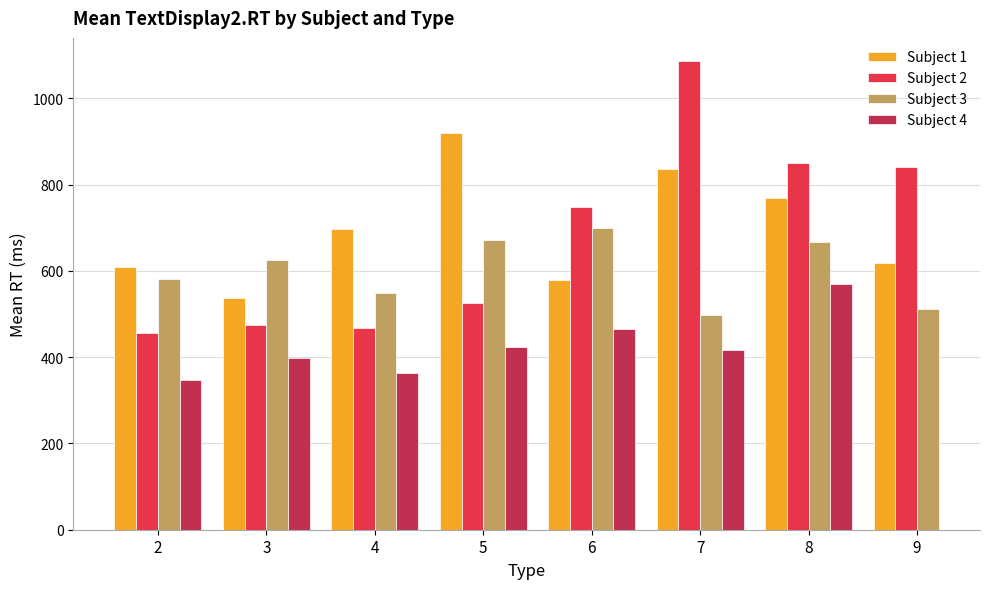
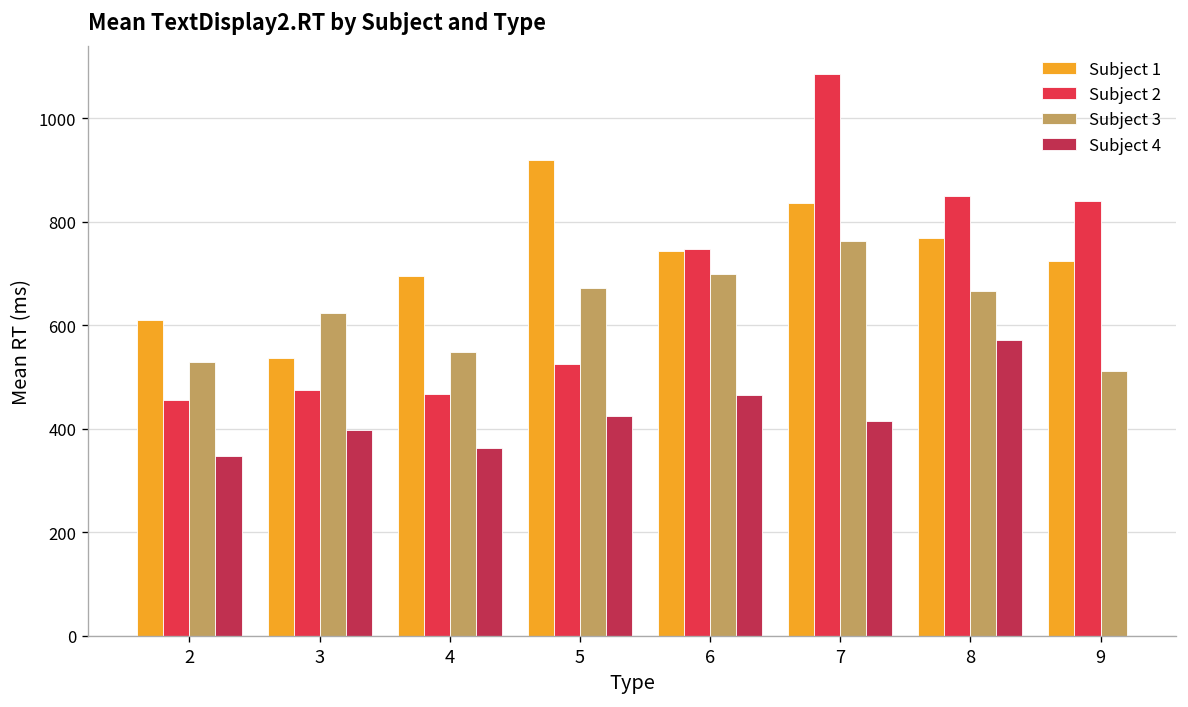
Subject 3, 2: 580 -> 530
Subject 1, 6: 580 -> 740
Subject 3, 7: 500 -> 760
Subject 1, 9: 620 -> 730
